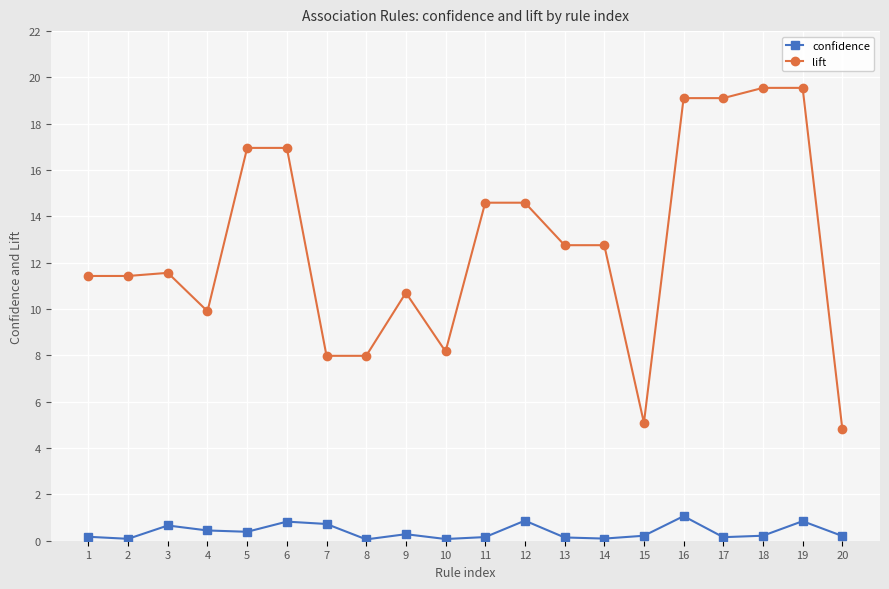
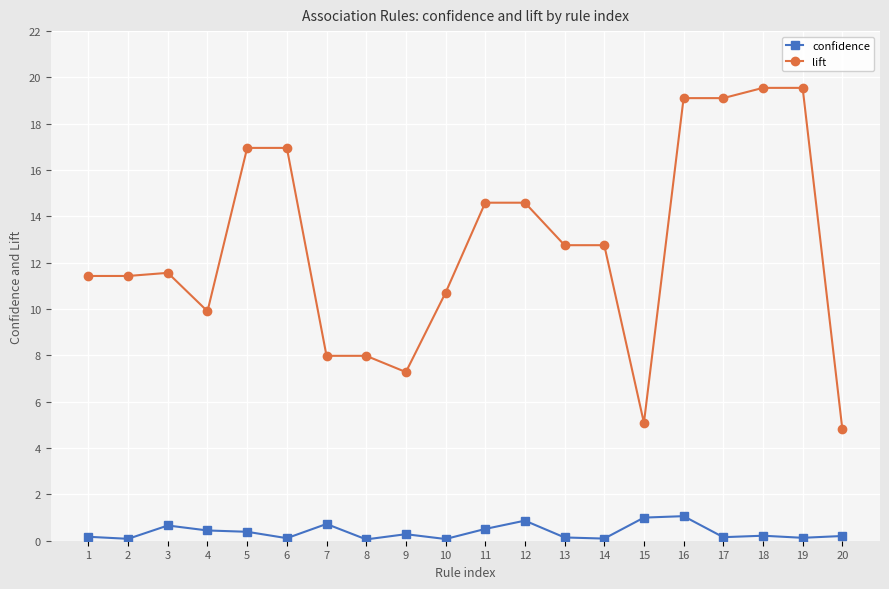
confidence, 6: 0.8 -> 0.1
lift, 9: 10.7 -> 7.3
lift, 10: 8.2 -> 10.7
confidence, 11: 0.2 -> 0.5
confidence, 15: 0.2 -> 1.0
confidence, 19: 0.8 -> 0.1
